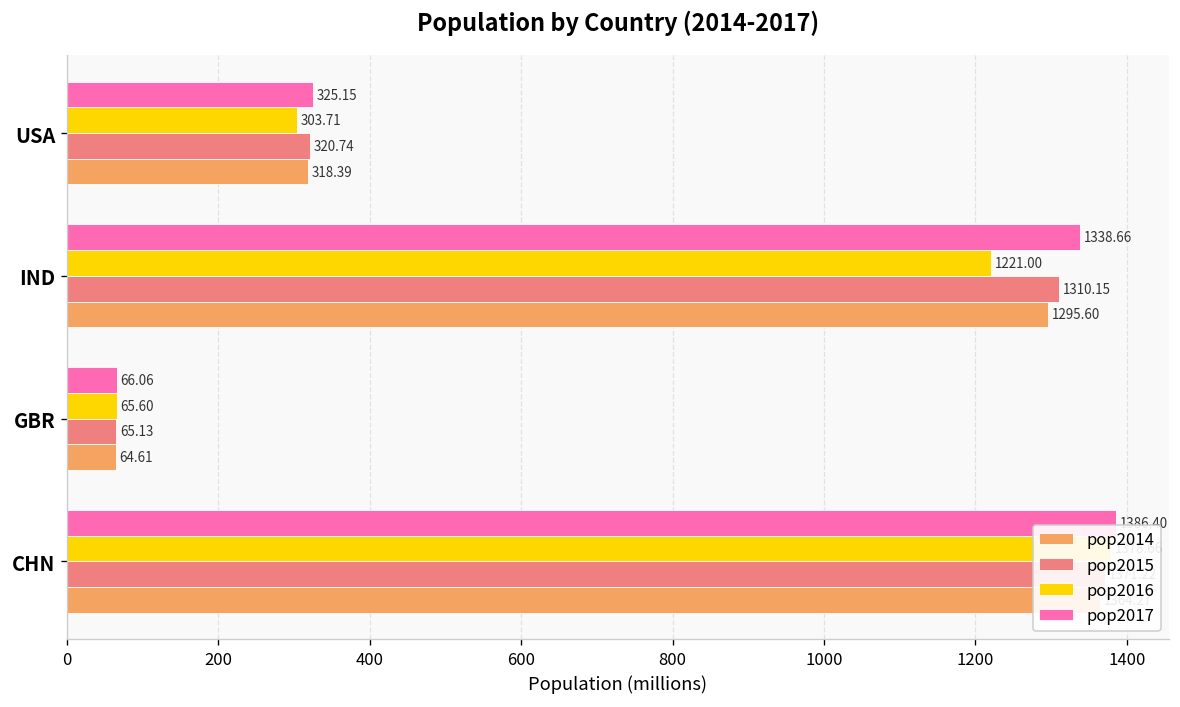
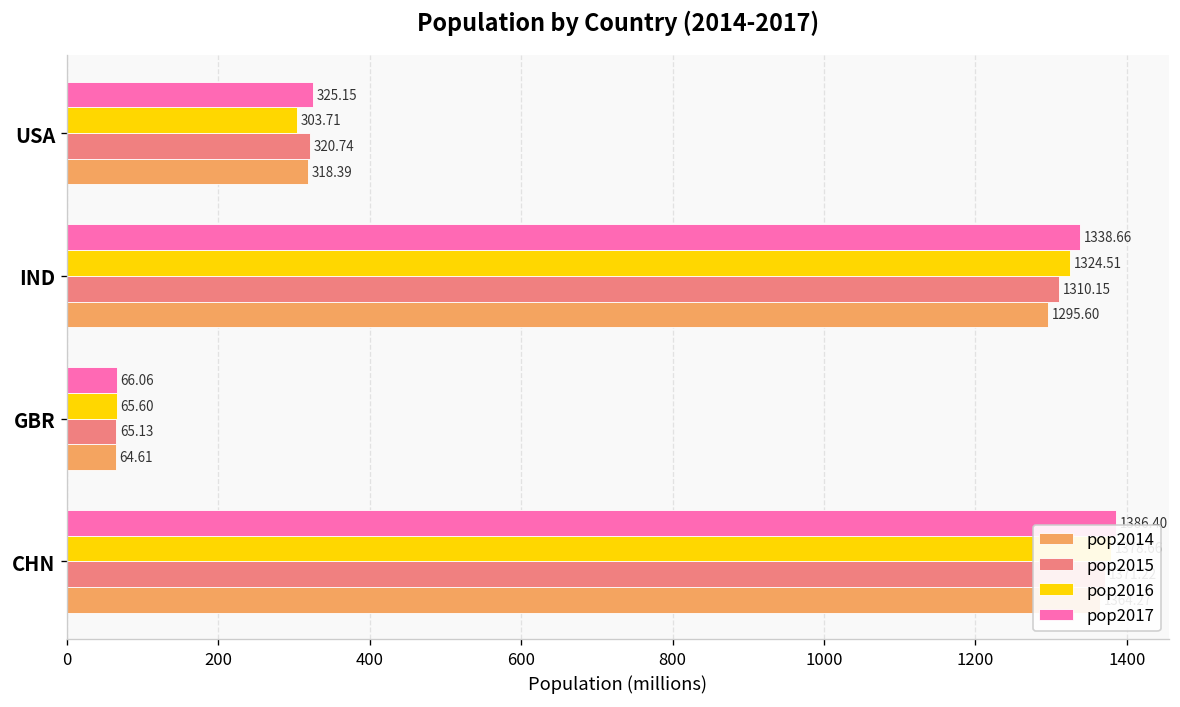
pop2016, IND: 1221.00 -> 1324.51
